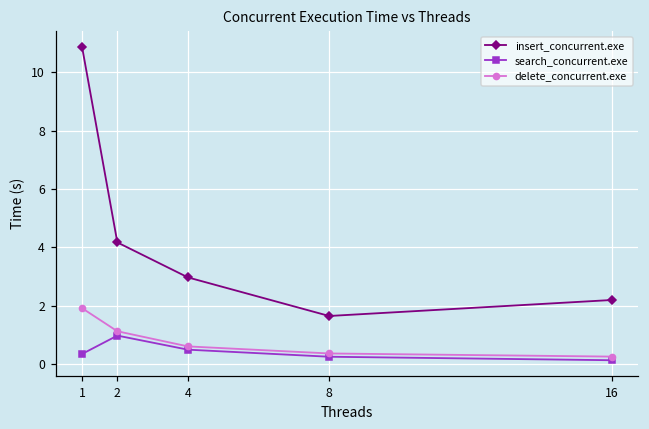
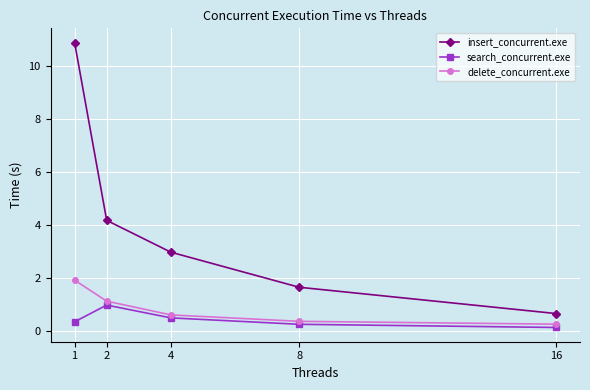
insert_concurrent.exe, 16: 2.2 -> 0.7
